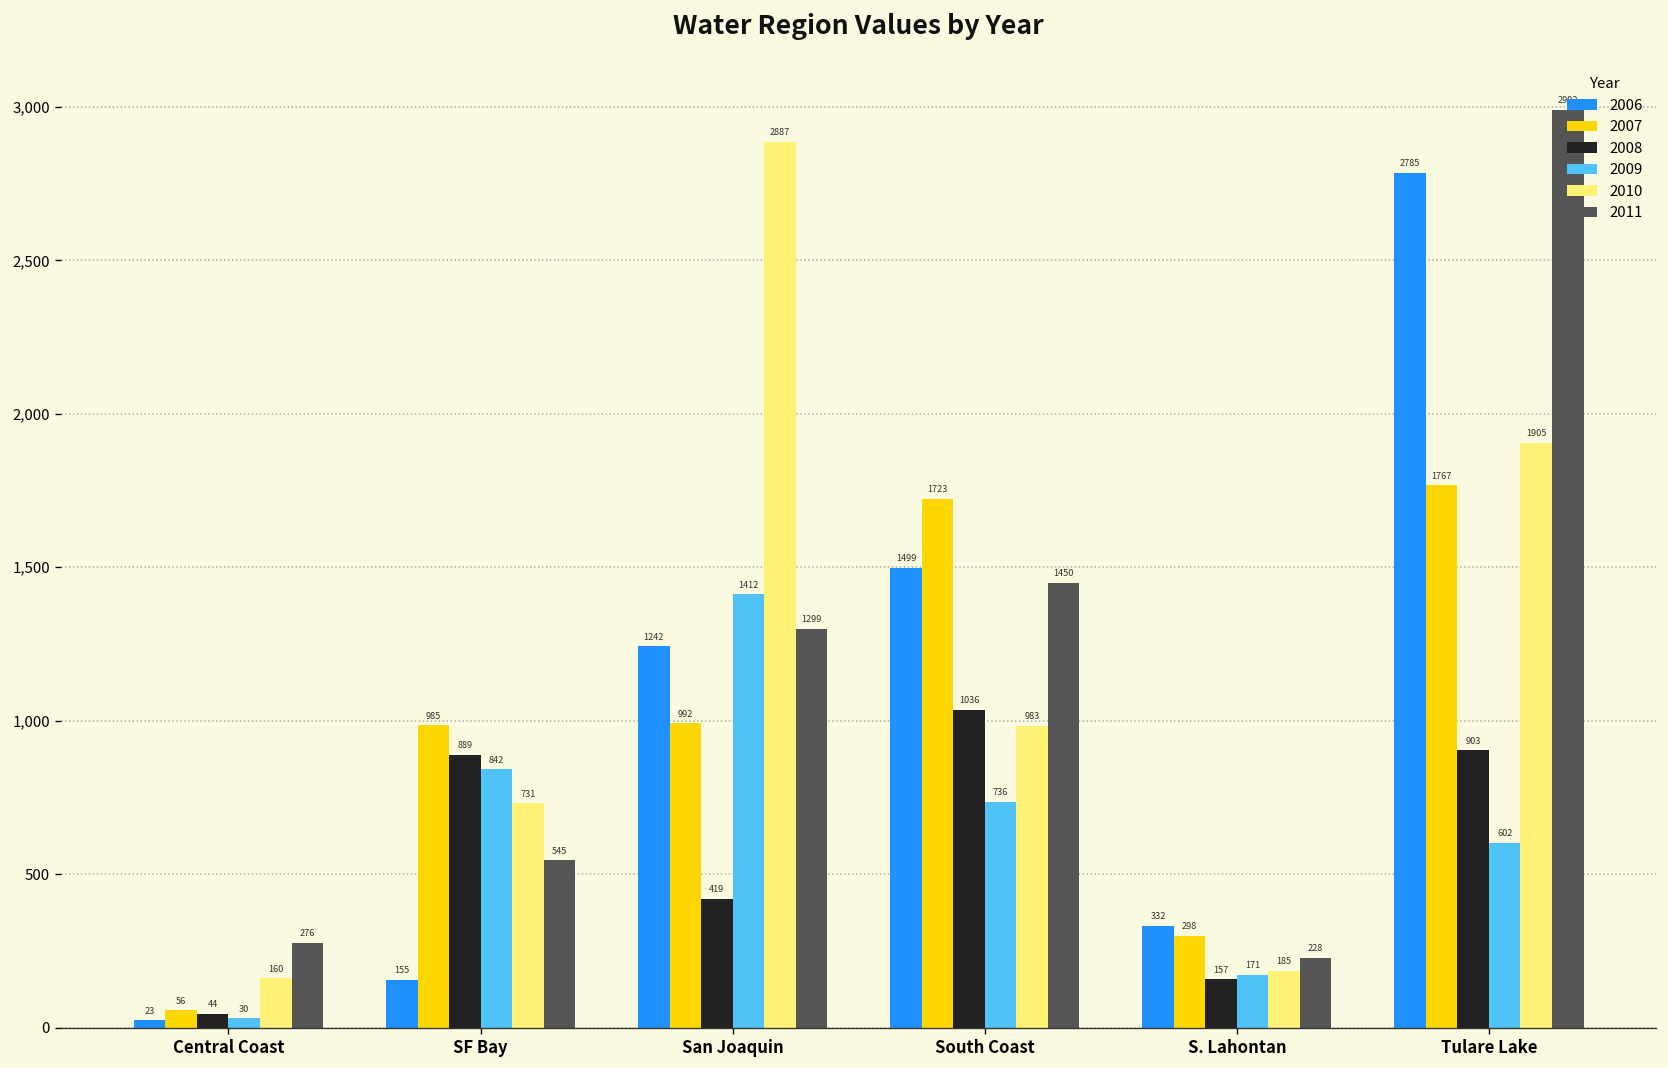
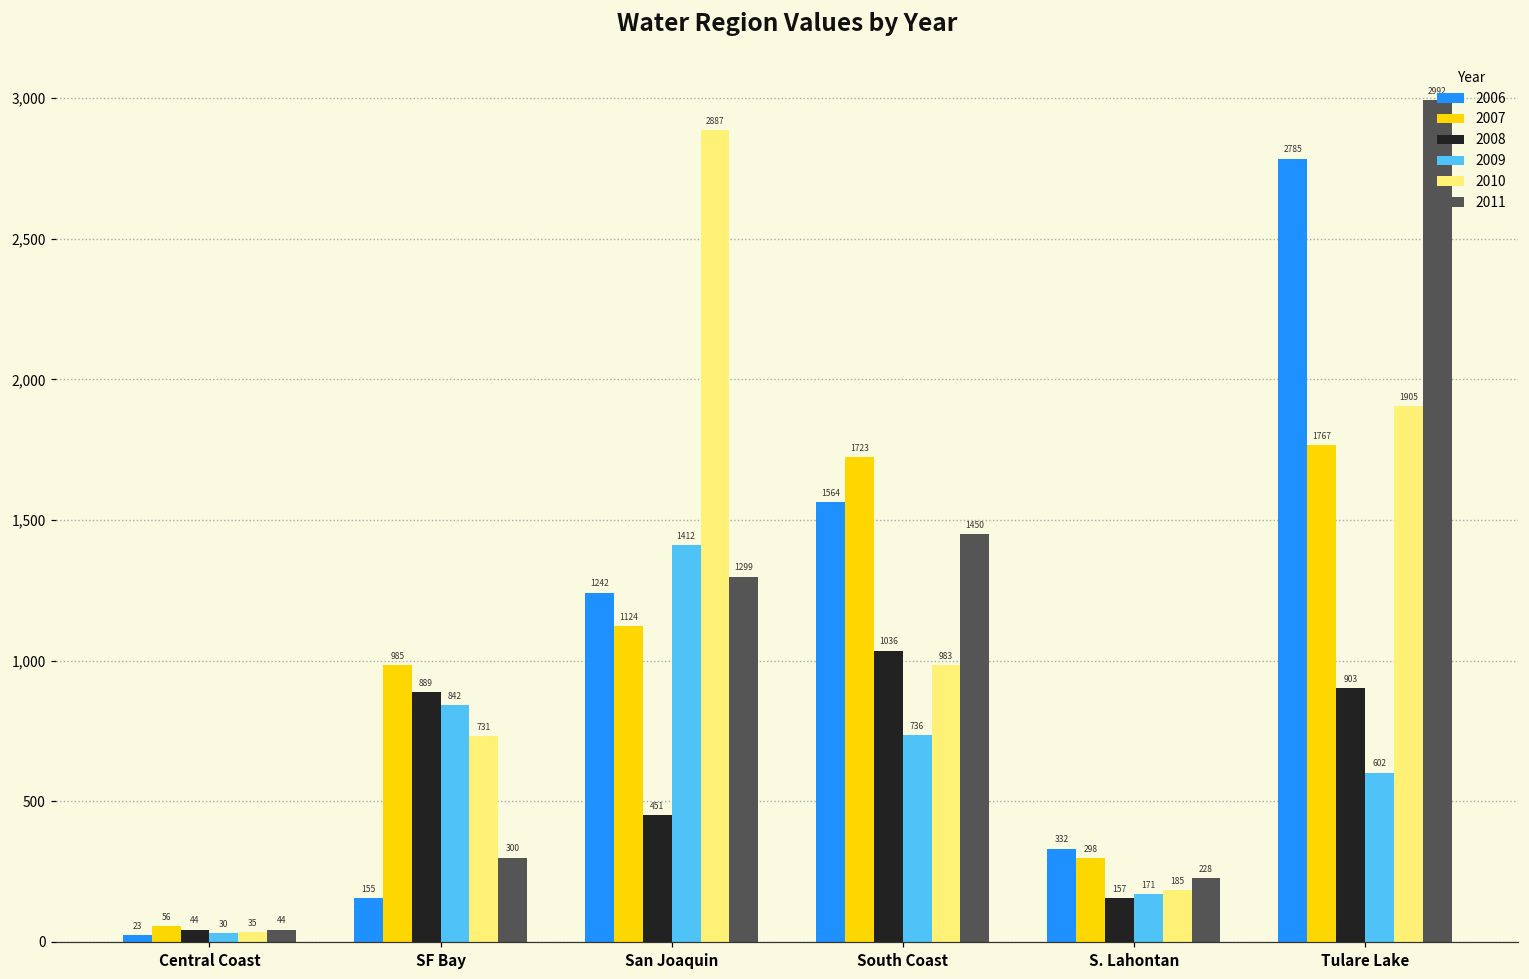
2010, Central Coast: 160 -> 35
2011, Central Coast: 276 -> 44
2011, SF Bay: 545 -> 300
2007, San Joaquin: 992 -> 1124
2008, San Joaquin: 419 -> 451
2006, South Coast: 1499 -> 1564
